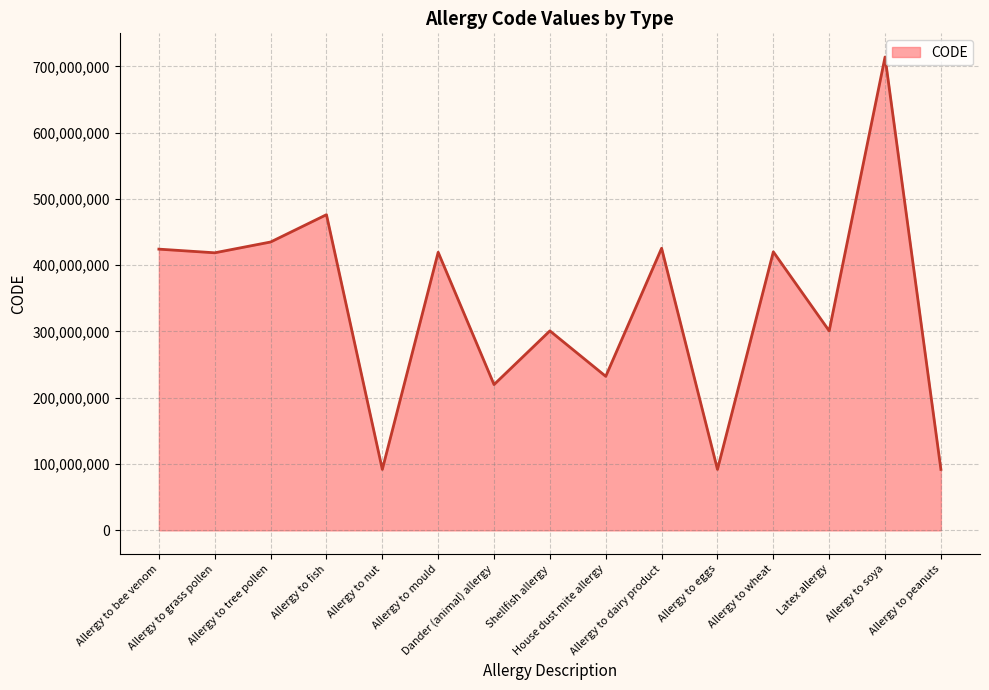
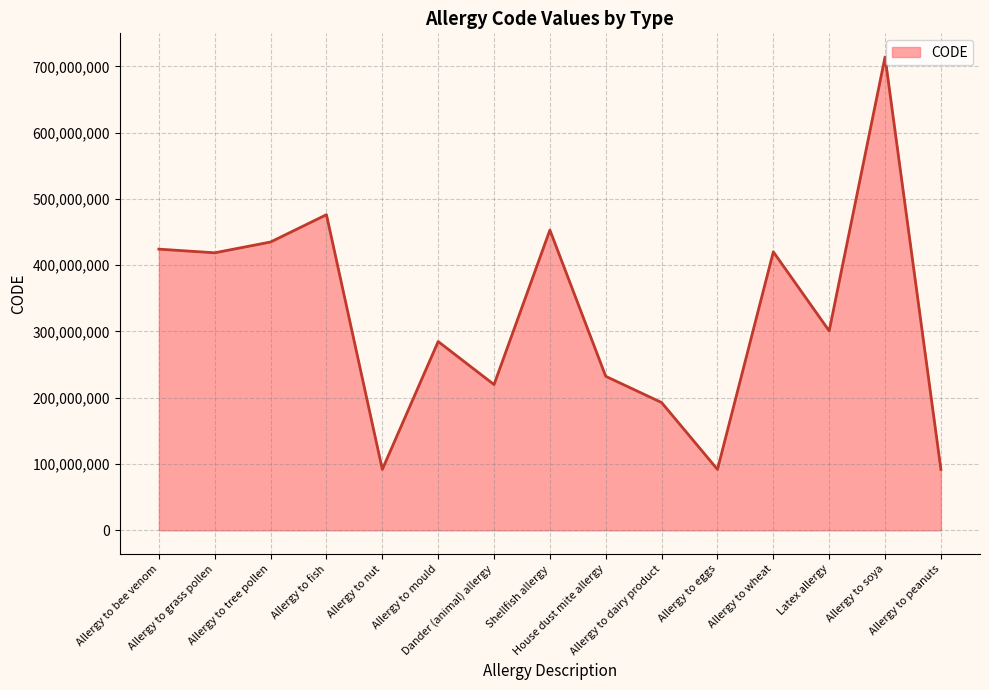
Allergy to mould: 420,000,000 -> 280,000,000
Shellfish allergy: 300,000,000 -> 450,000,000
Allergy to dairy product: 430,000,000 -> 190,000,000
